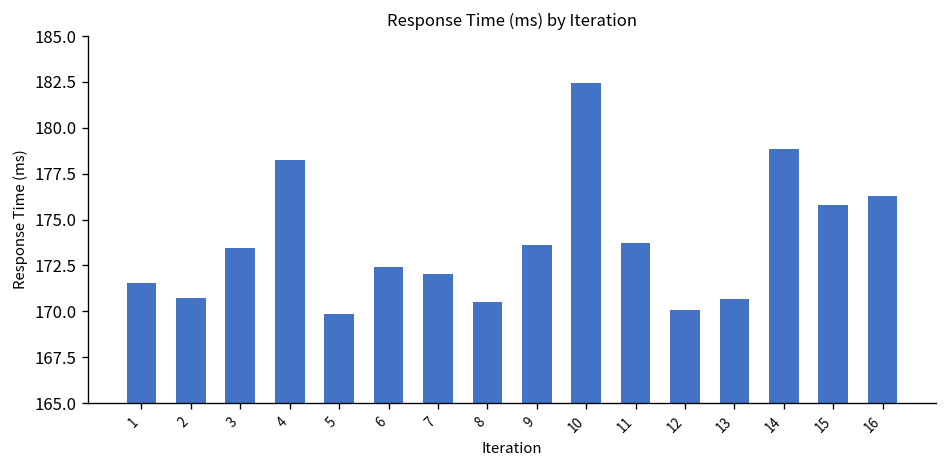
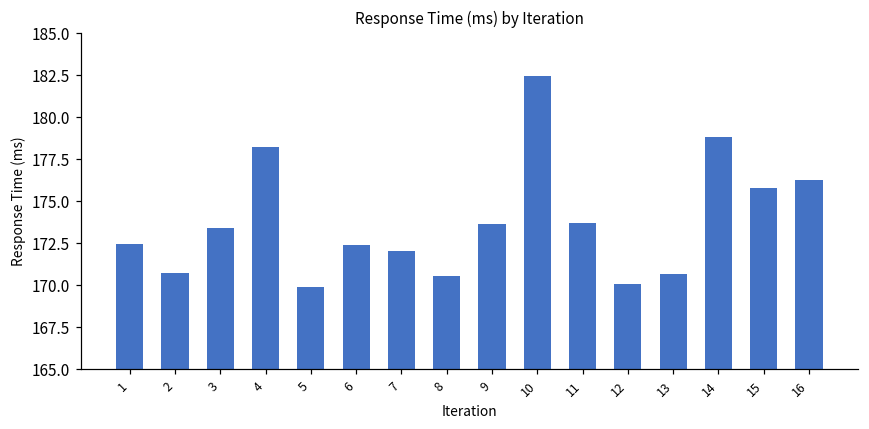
1: 171.6 -> 172.5
